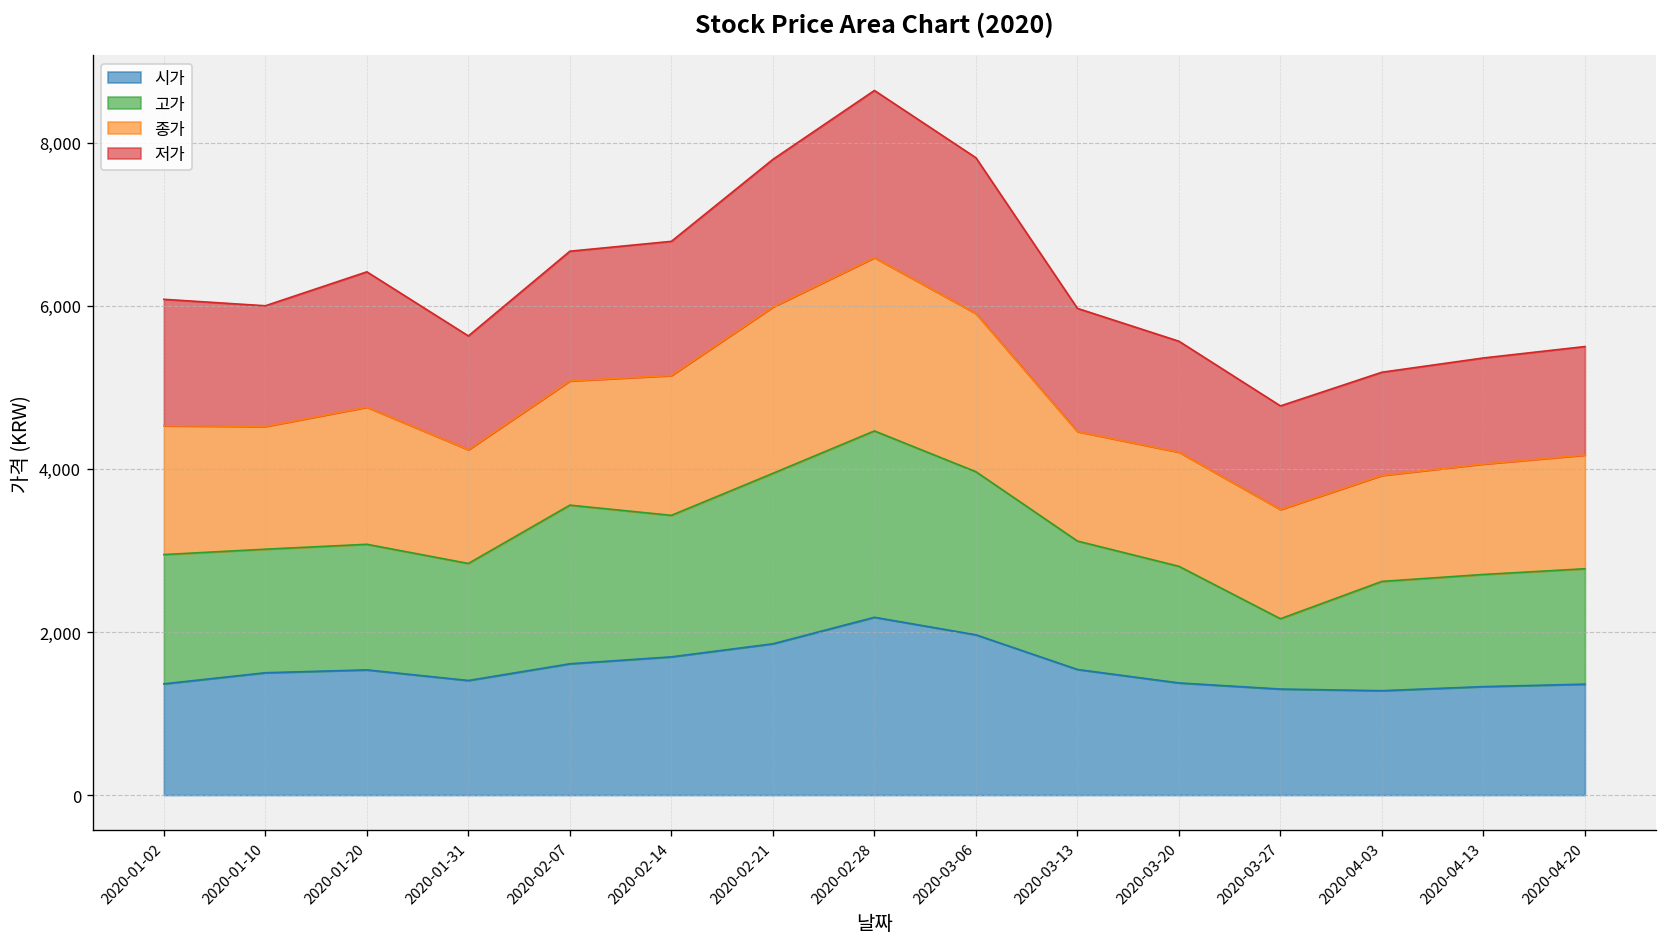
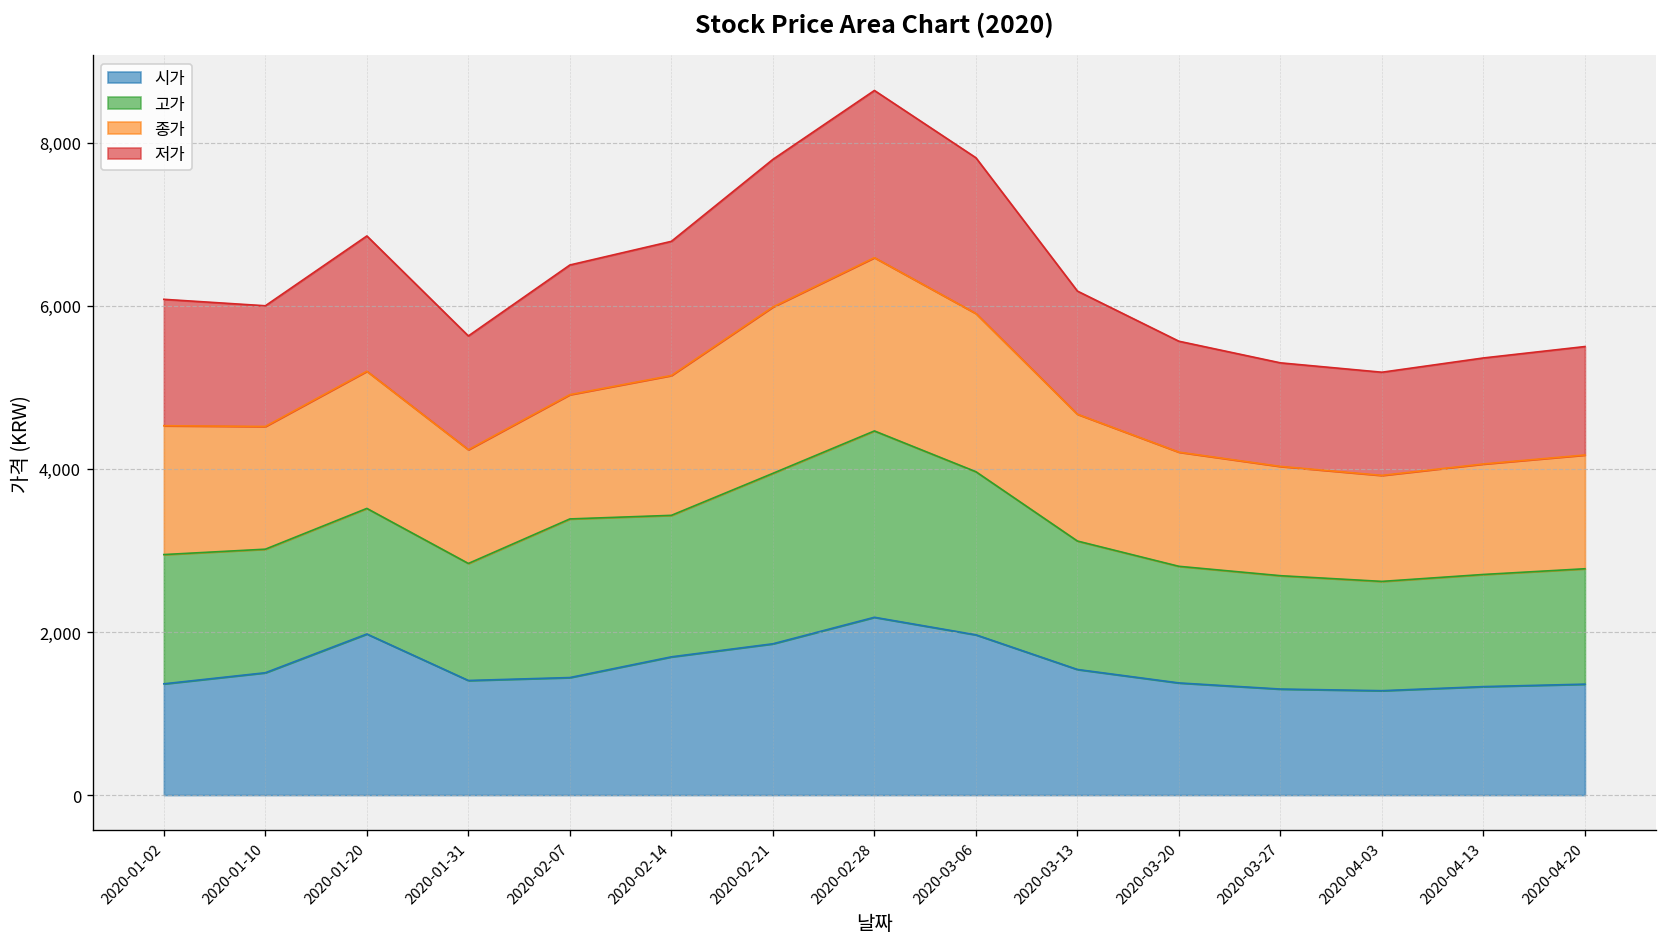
시가, 2020-01-20: 1,500 -> 2,000
시가, 2020-02-07: 1,600 -> 1,400
종가, 2020-03-13: 1,300 -> 1,600
고가, 2020-03-27: 900 -> 1,400
